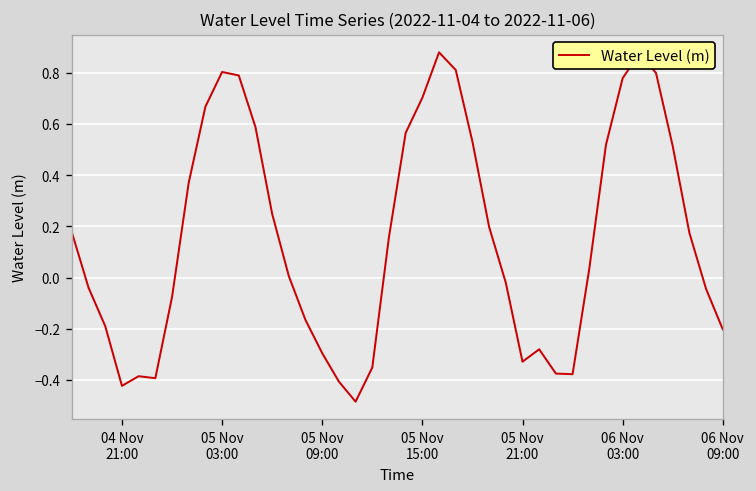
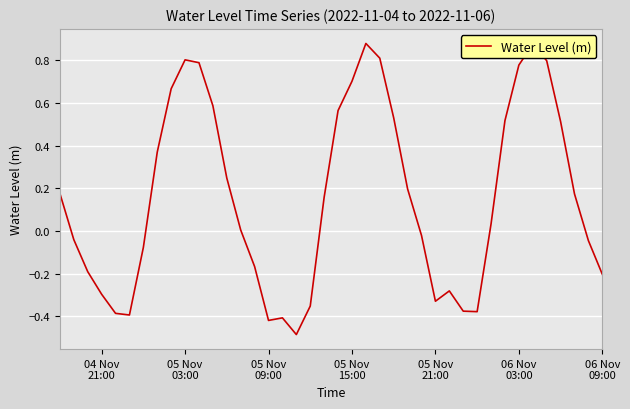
04 Nov 21:00: -0.42 -> -0.30
05 Nov 09:00: -0.30 -> -0.42
